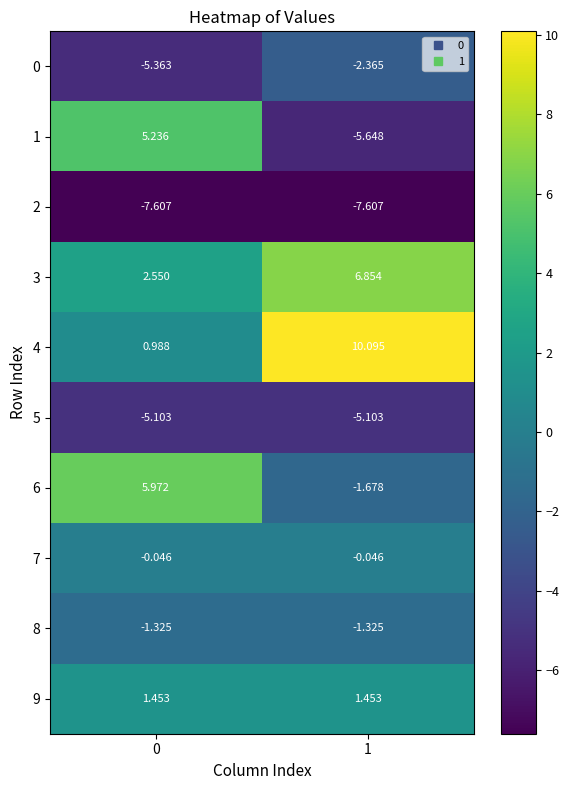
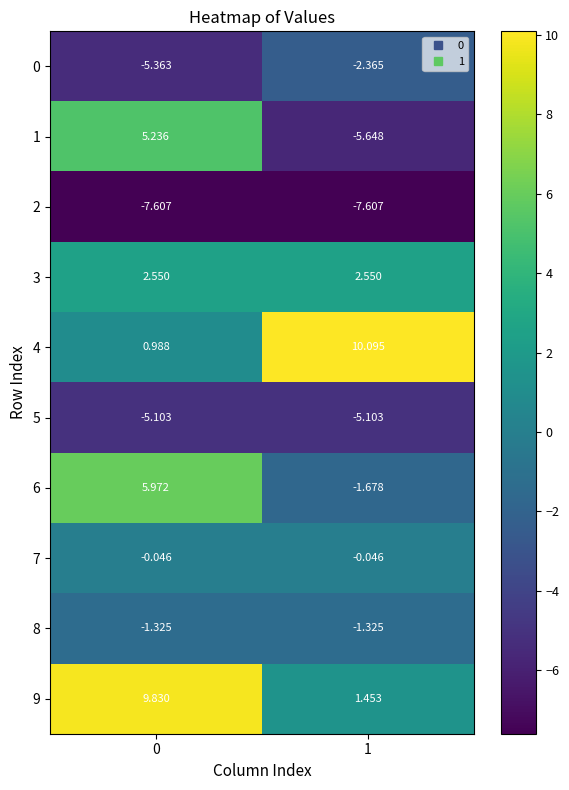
3, 1: 6.854 -> 2.550
9, 0: 1.453 -> 9.830
